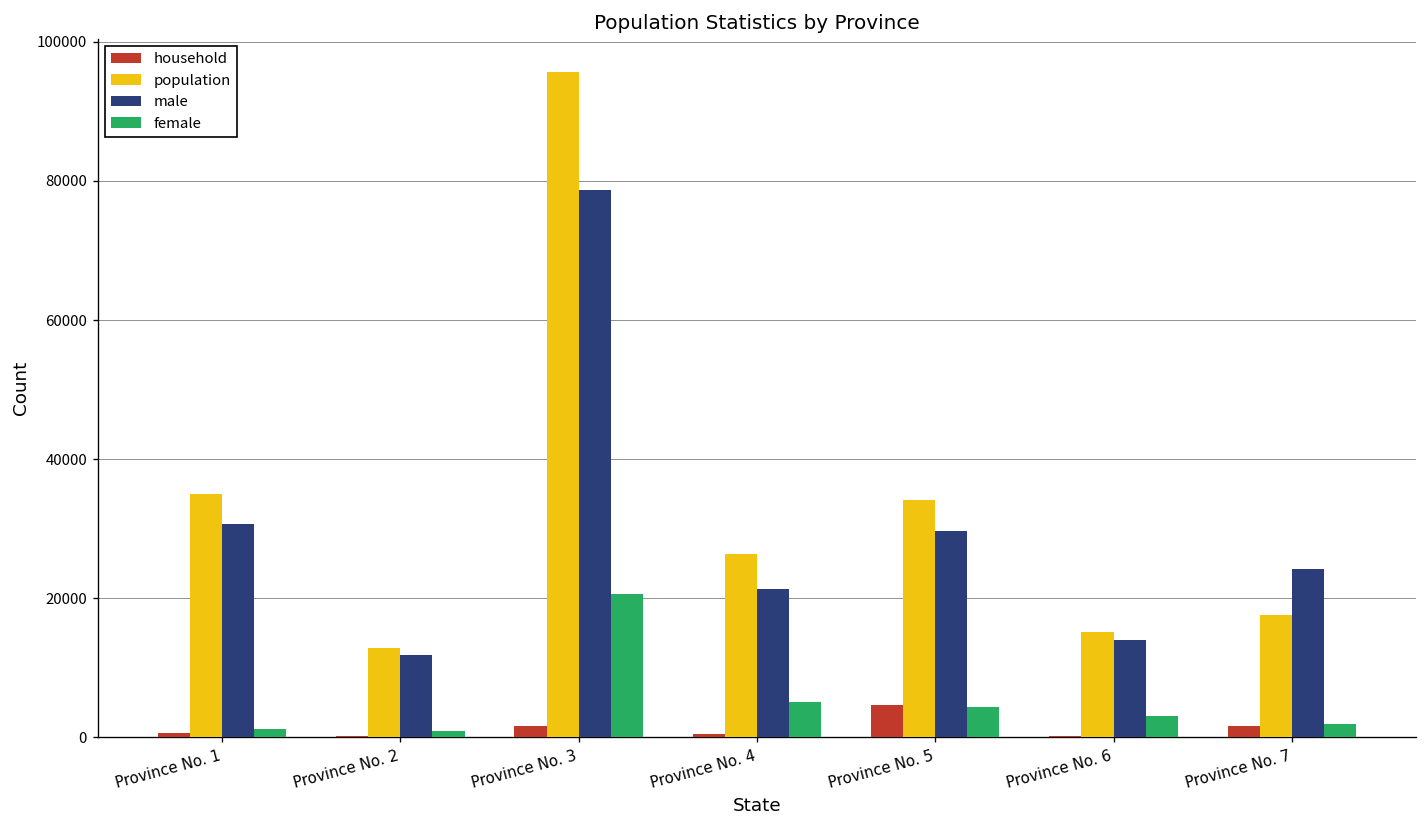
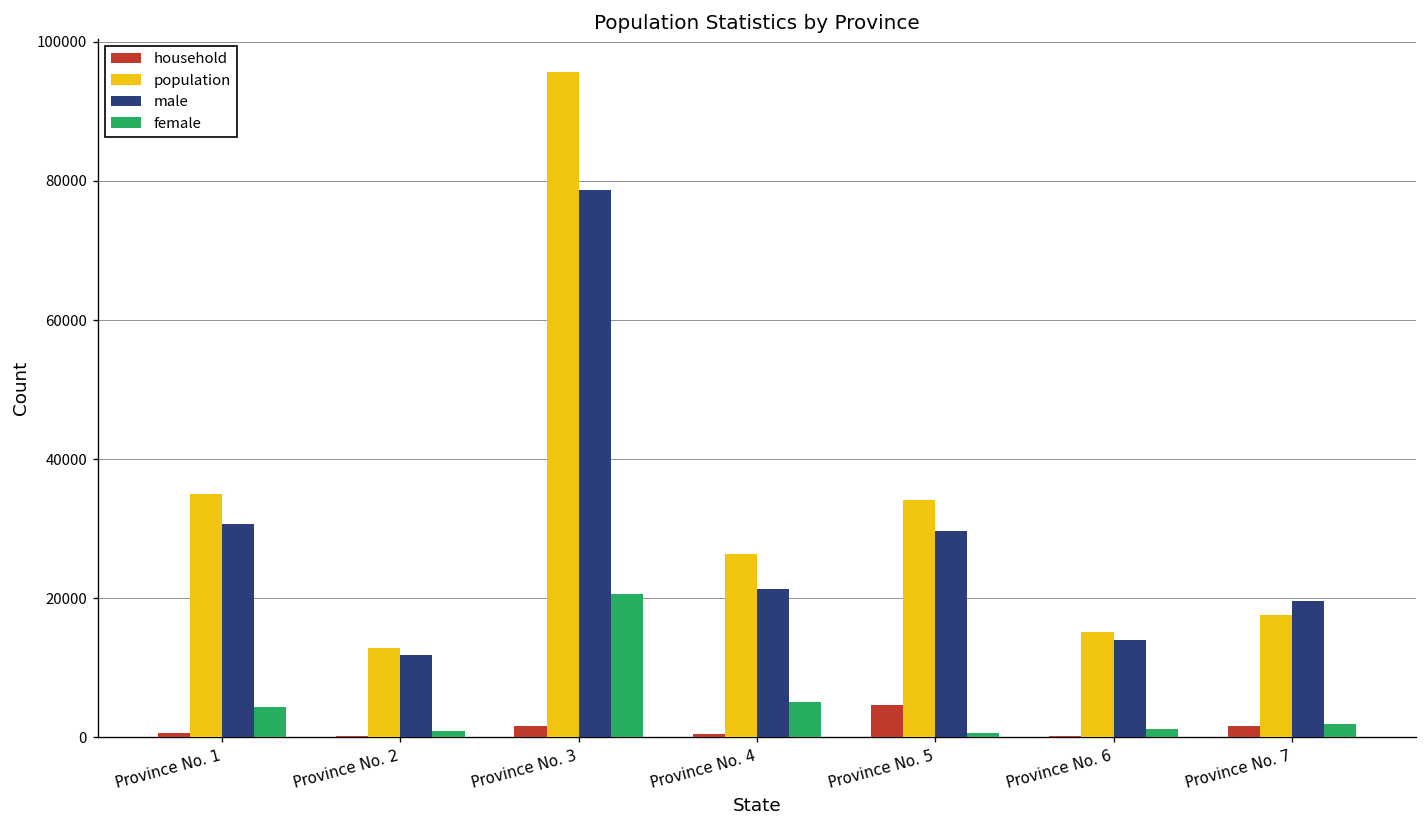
female, Province No. 1: 1000 -> 4000
female, Province No. 5: 4000 -> 1000
female, Province No. 6: 3000 -> 1000
male, Province No. 7: 24000 -> 20000
